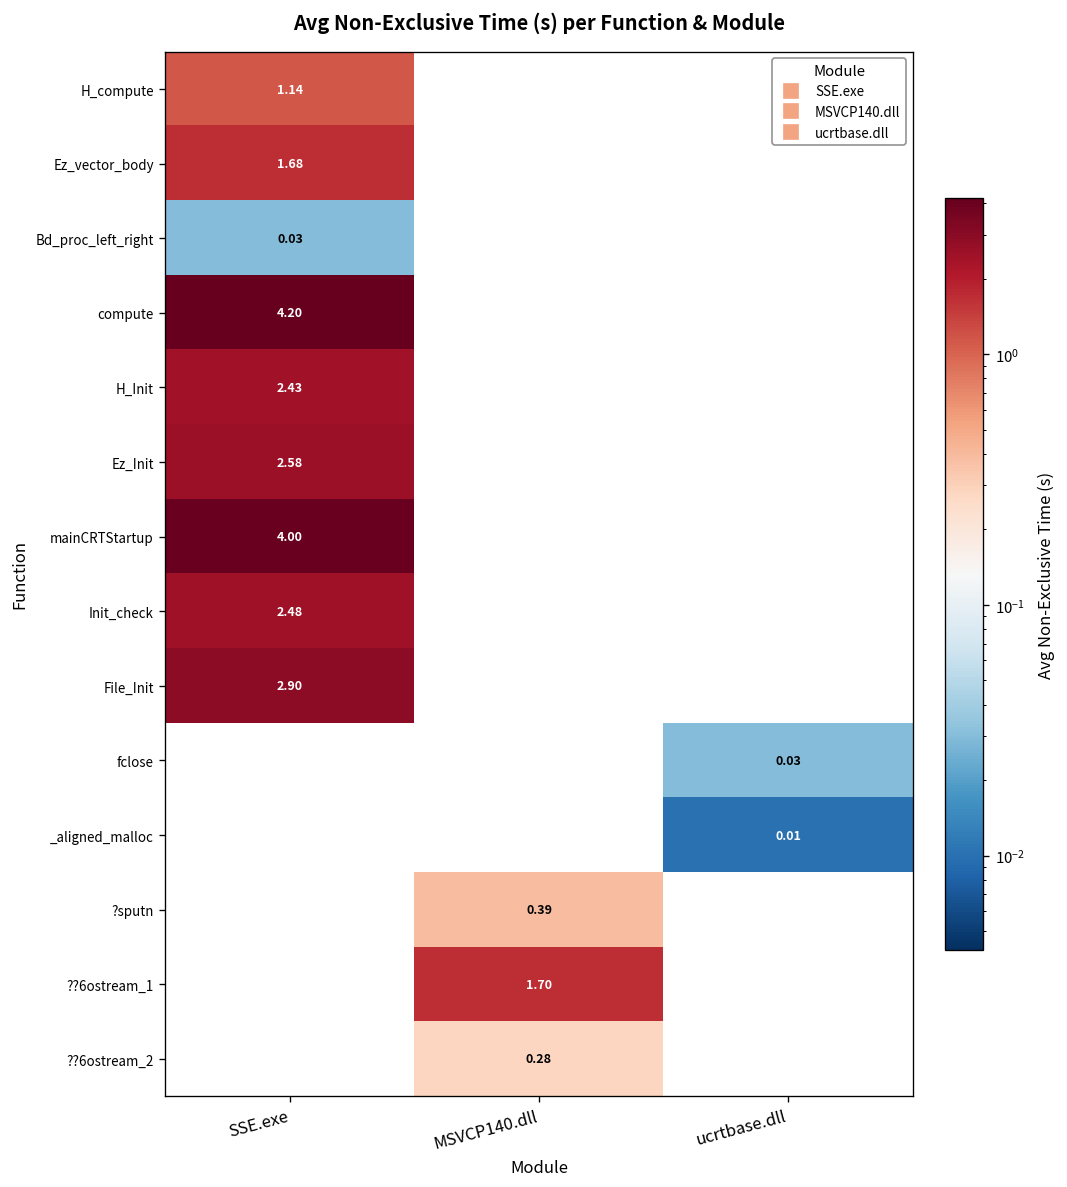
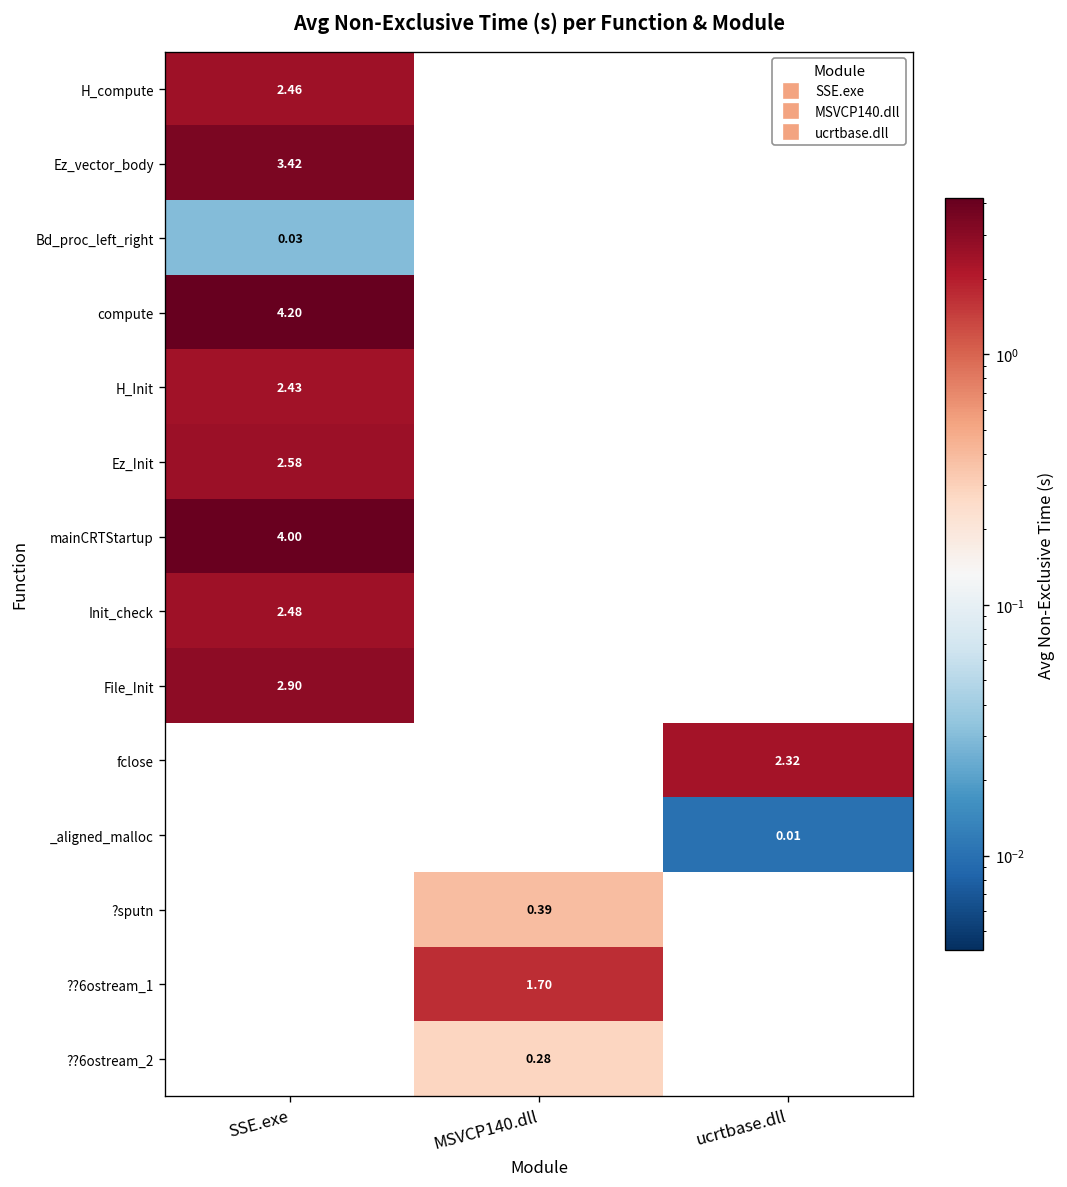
H_compute, SSE.exe: 1.14 -> 2.46
Ez_vector_body, SSE.exe: 1.68 -> 3.42
fclose, ucrtbase.dll: 0.03 -> 2.32
